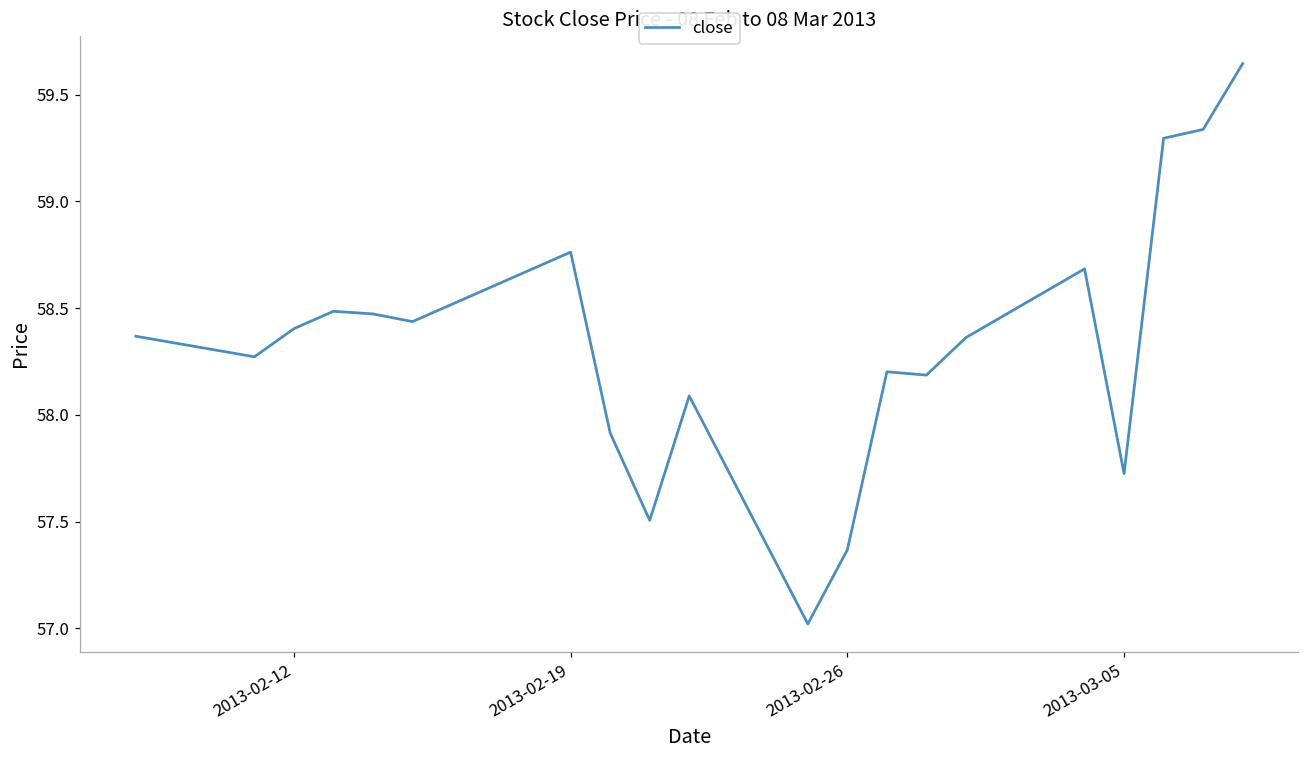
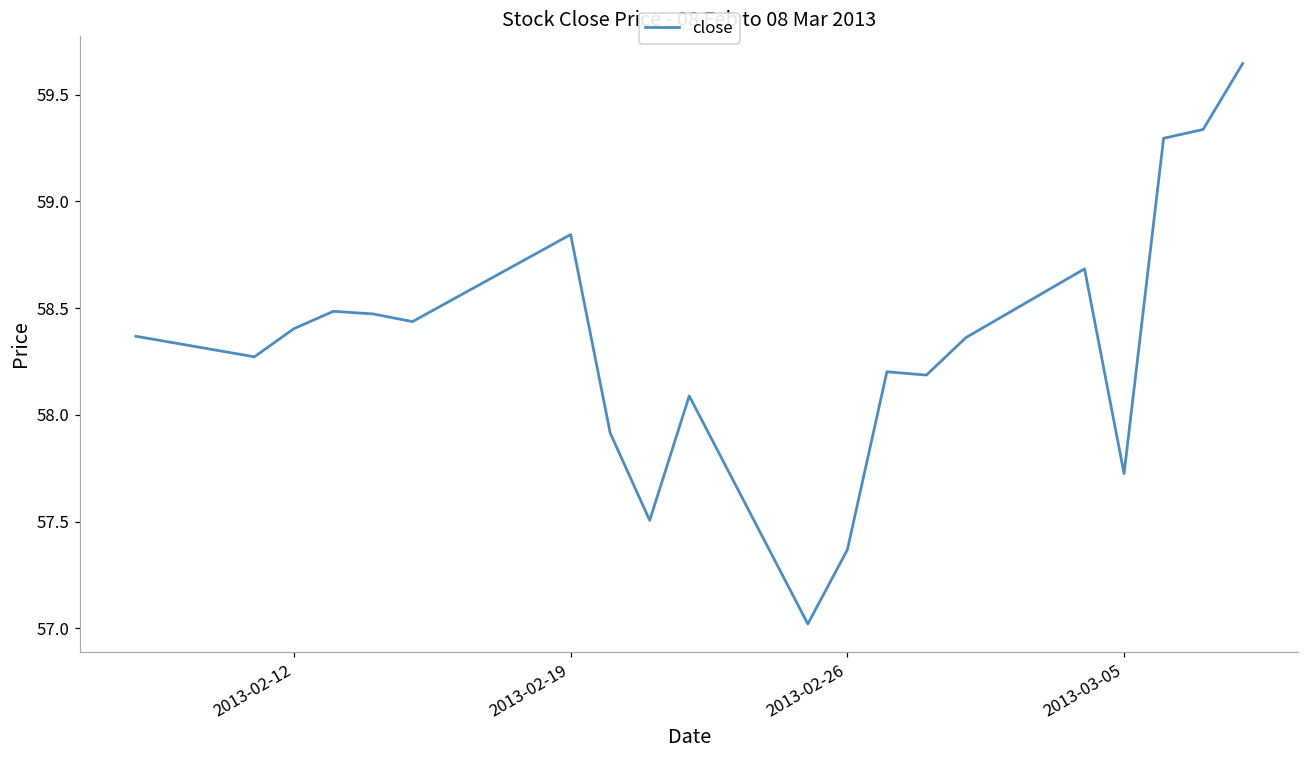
2013-02-19: 58.76 -> 58.85
